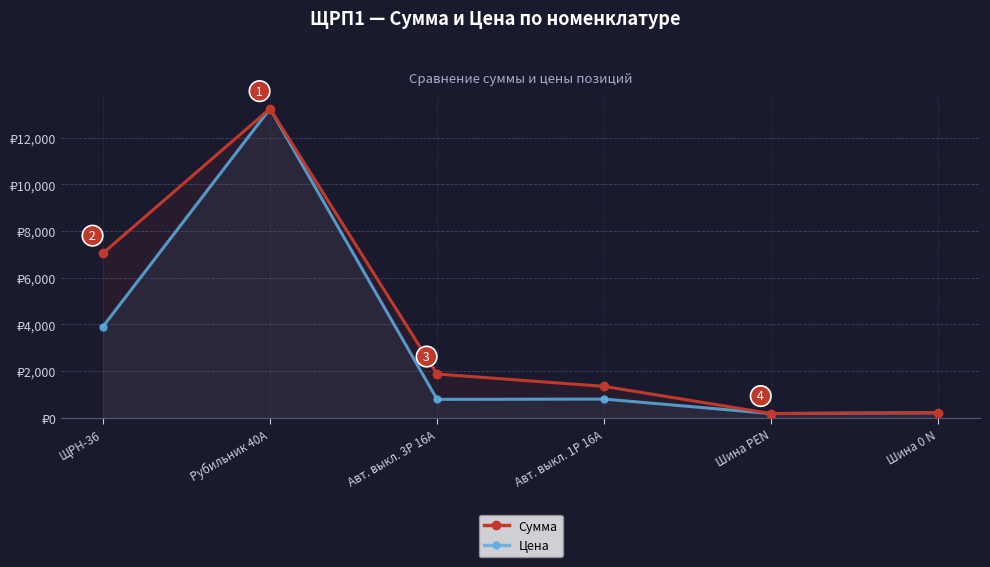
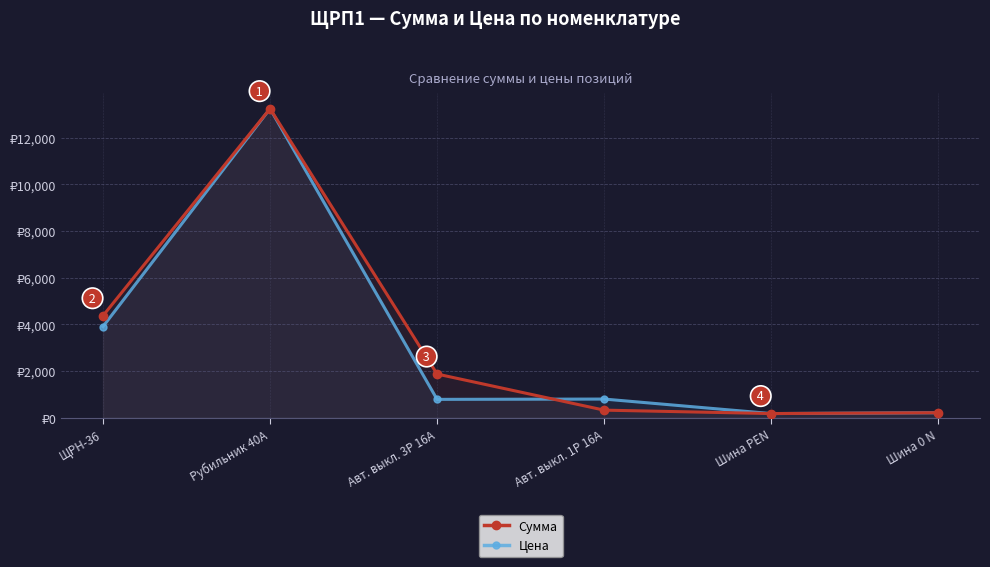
Сумма, ЩРН-36: ₽7,100 -> ₽4,400
Сумма, Авт. выкл. 1P 16А: ₽1,300 -> ₽300
